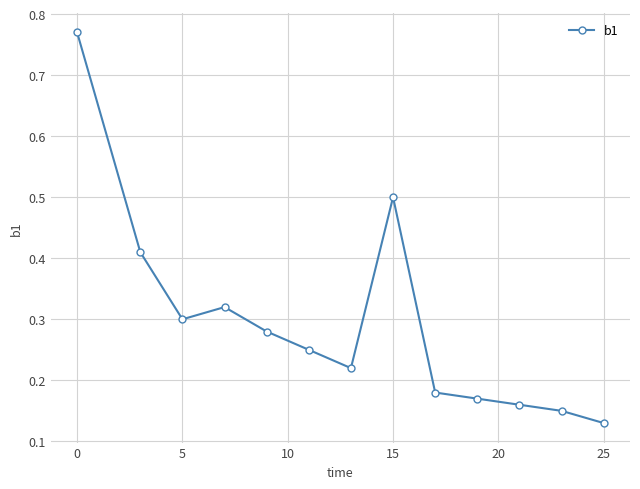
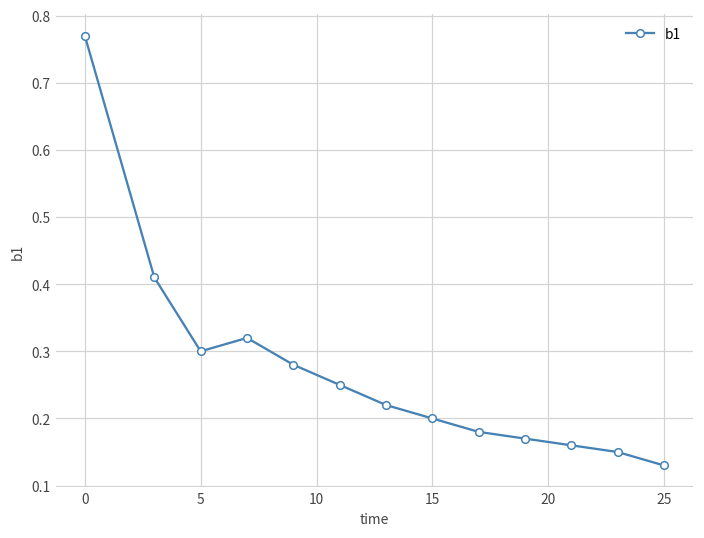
15: 0.5 -> 0.2
